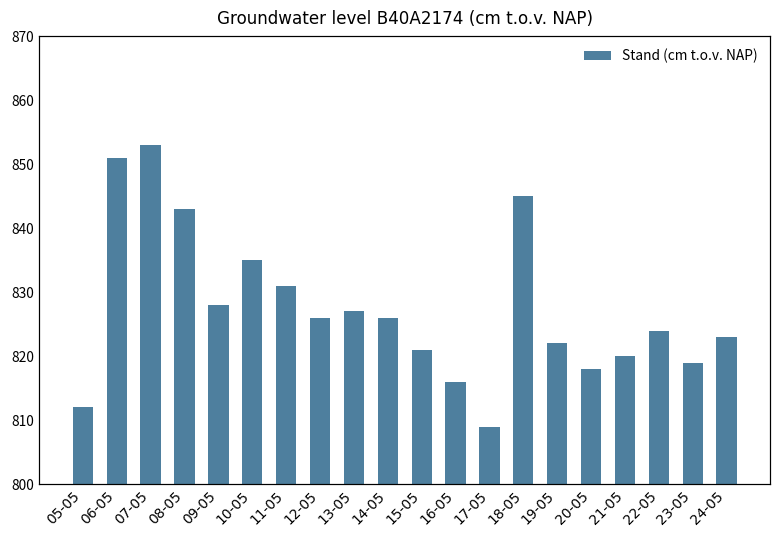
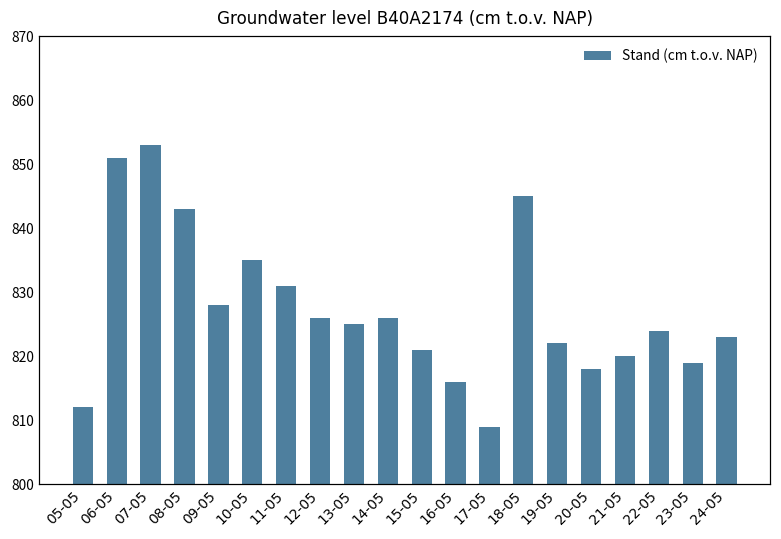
13-05: 827 -> 825
